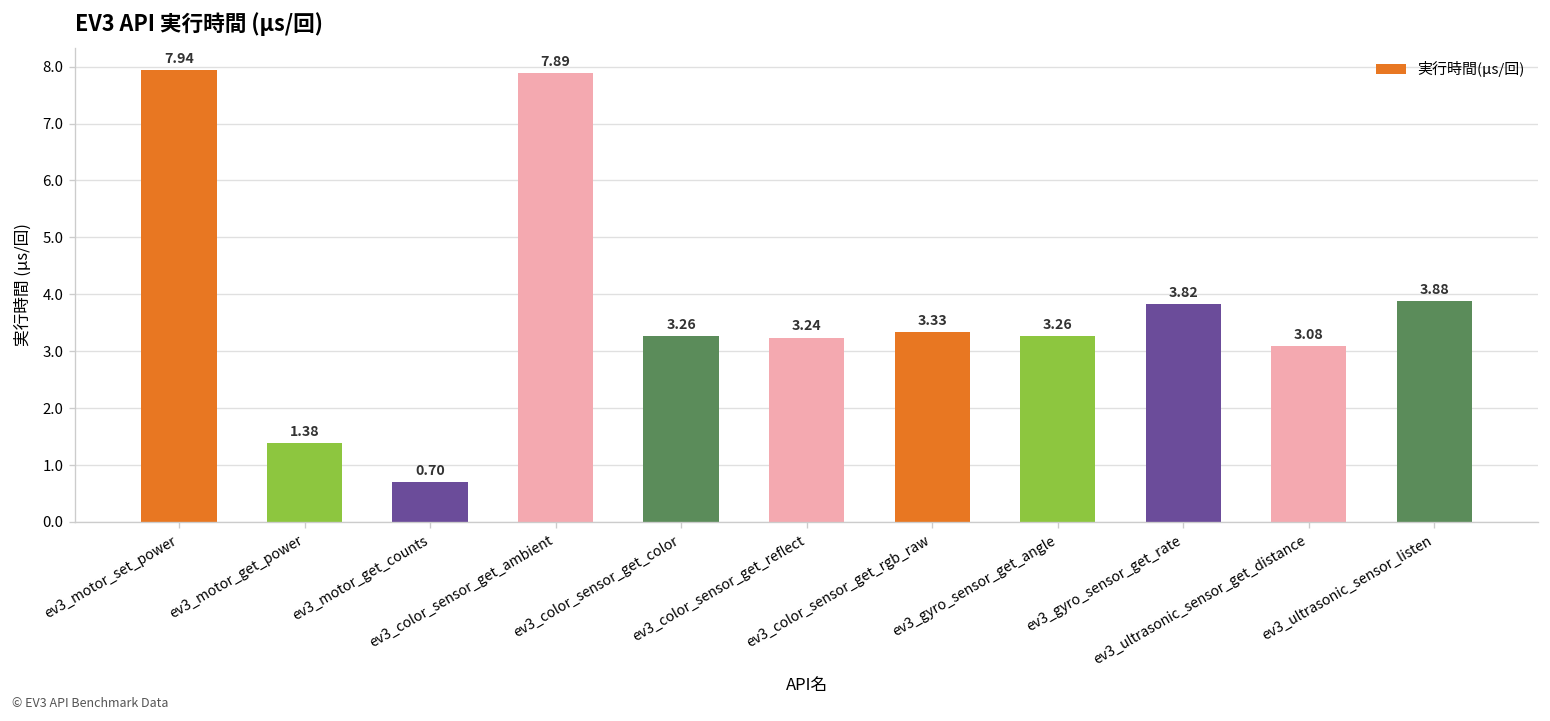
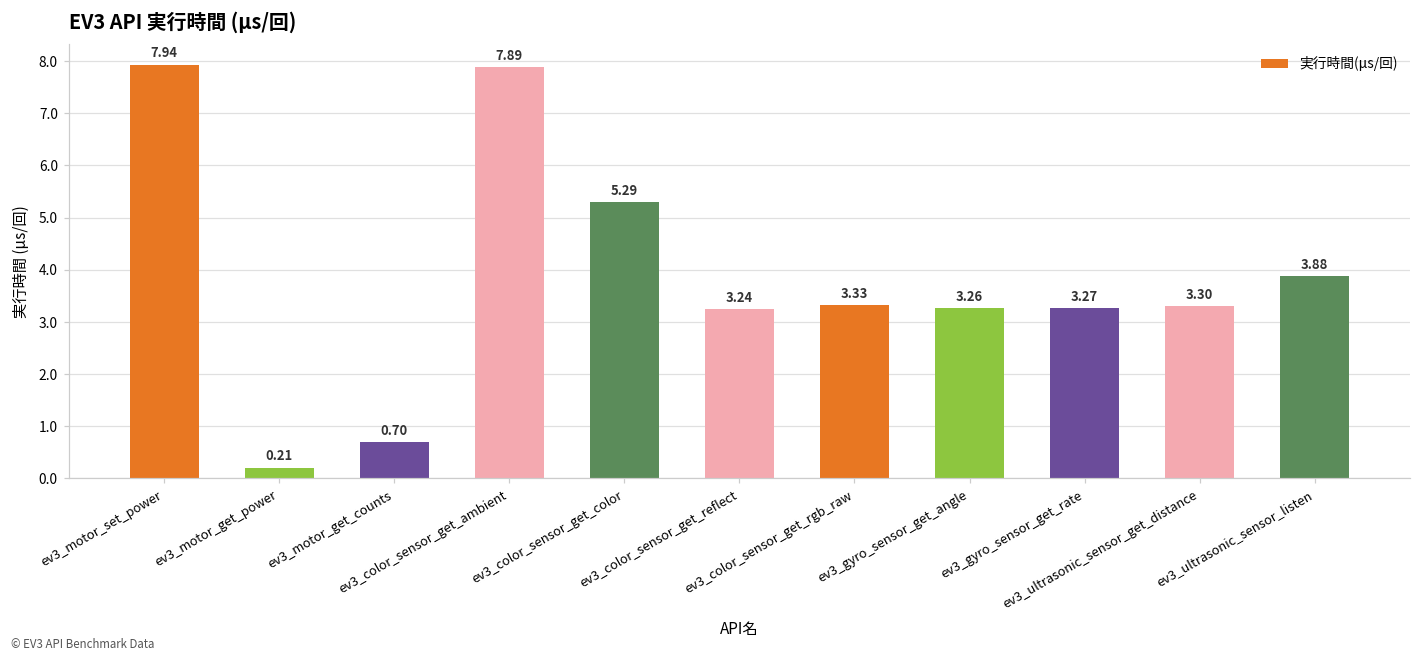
ev3_motor_get_power: 1.38 -> 0.21
ev3_color_sensor_get_color: 3.26 -> 5.29
ev3_gyro_sensor_get_rate: 3.82 -> 3.27
ev3_ultrasonic_sensor_get_distance: 3.08 -> 3.30
